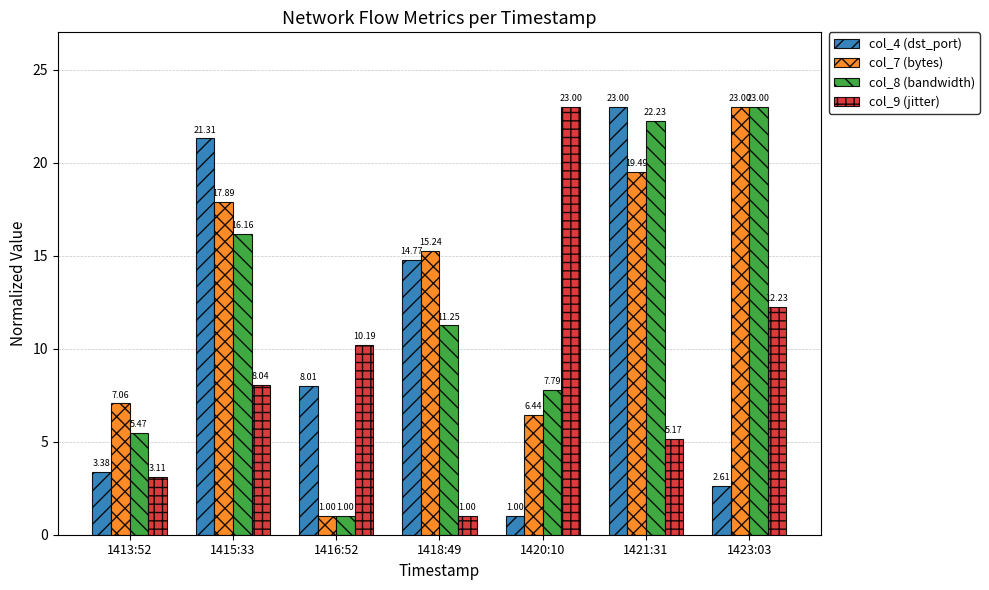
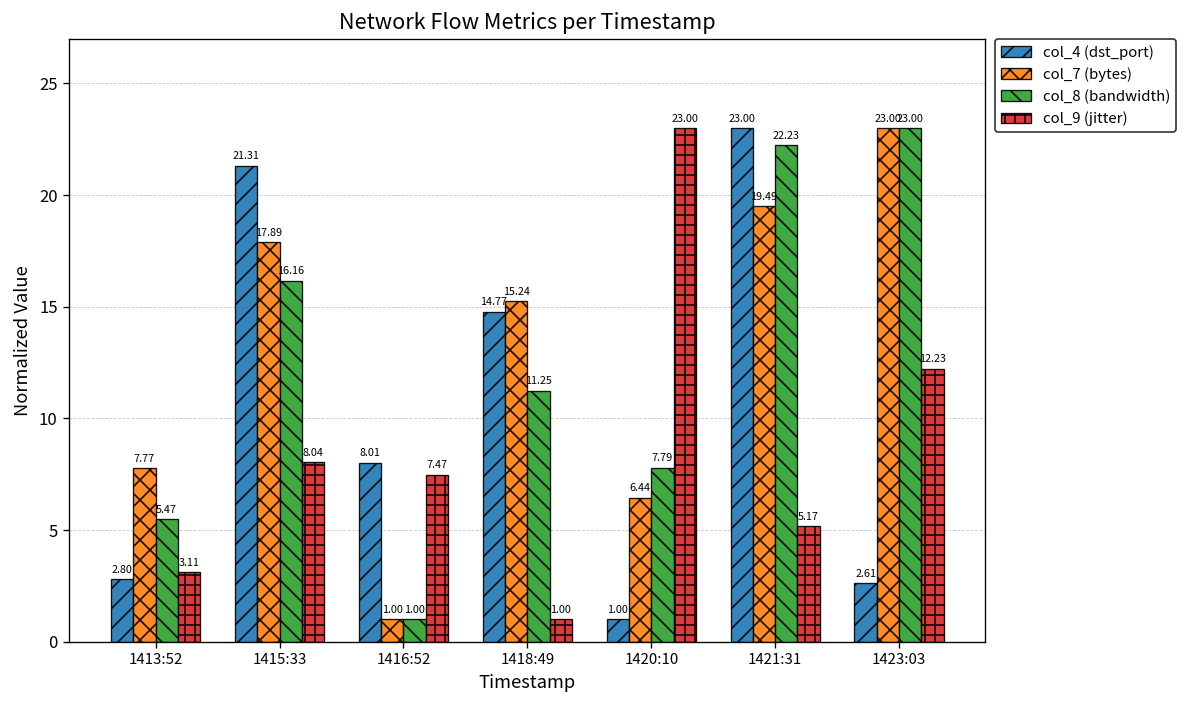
col_4 (dst_port), 1413:52: 3.38 -> 2.80
col_7 (bytes), 1413:52: 7.06 -> 7.77
col_9 (jitter), 1416:52: 10.19 -> 7.47
